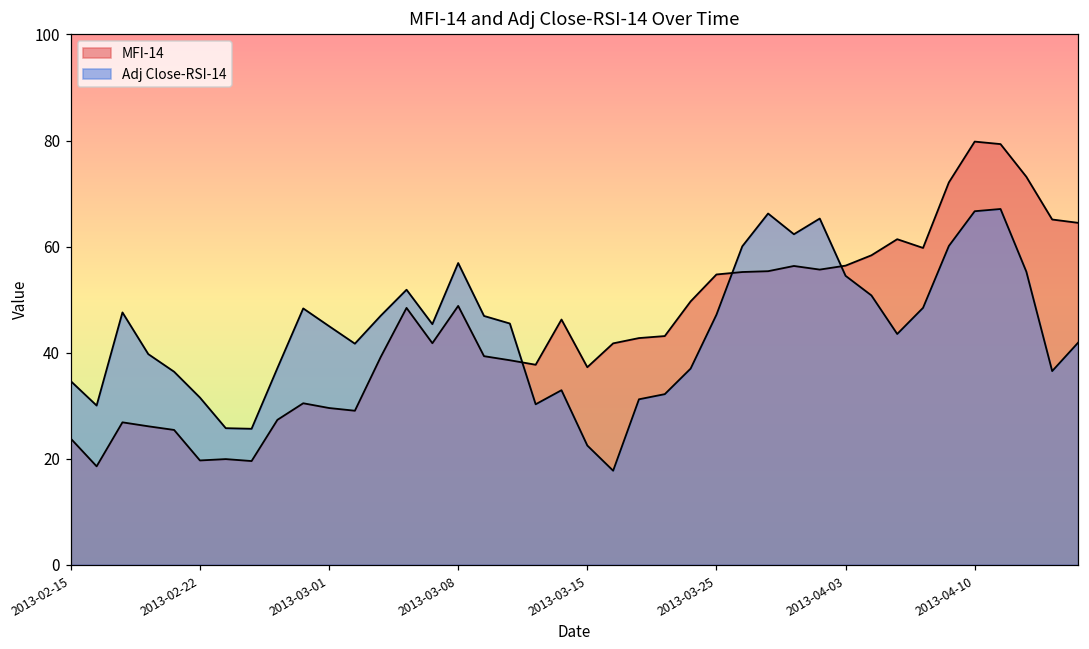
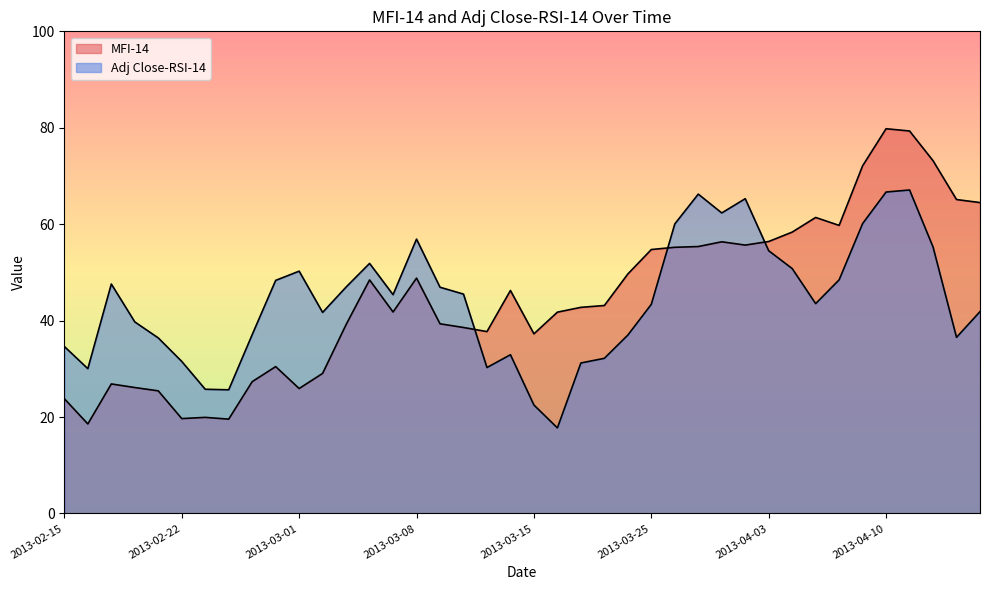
MFI-14, 2013-03-01: 30 -> 26
Adj Close-RSI-14, 2013-03-01: 45 -> 50
Adj Close-RSI-14, 2013-03-25: 47 -> 43
